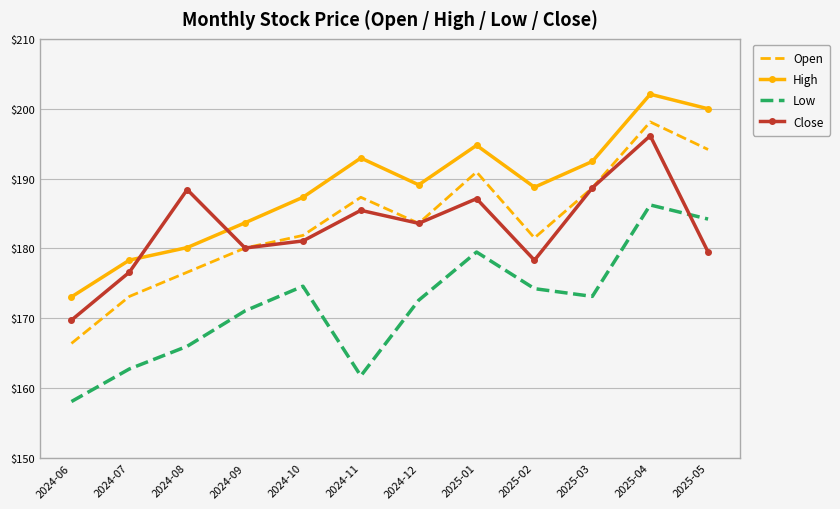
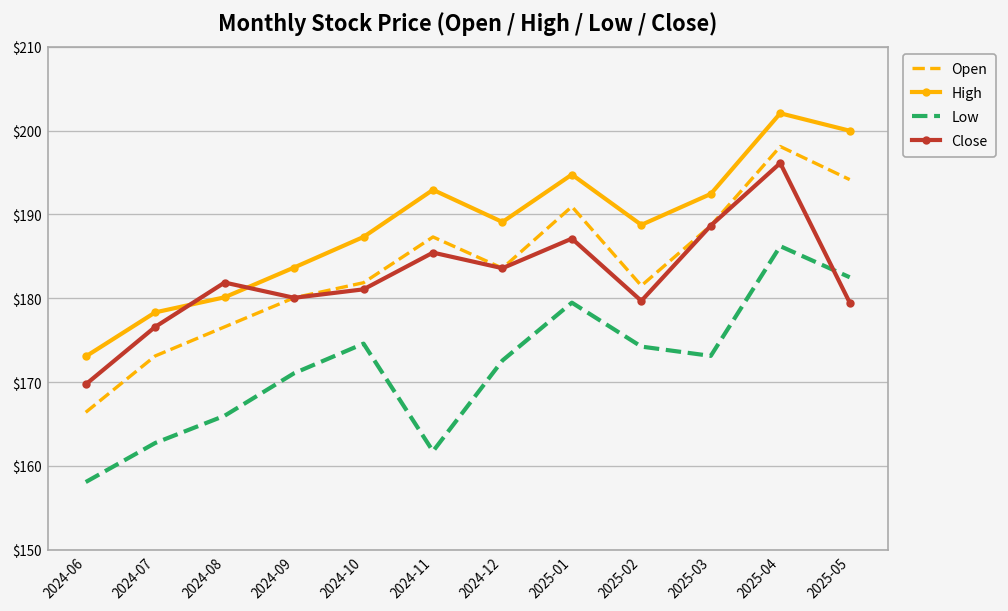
Close, 2024-08: $188 -> $182
Close, 2025-02: $178 -> $180
Low, 2025-05: $184 -> $183
